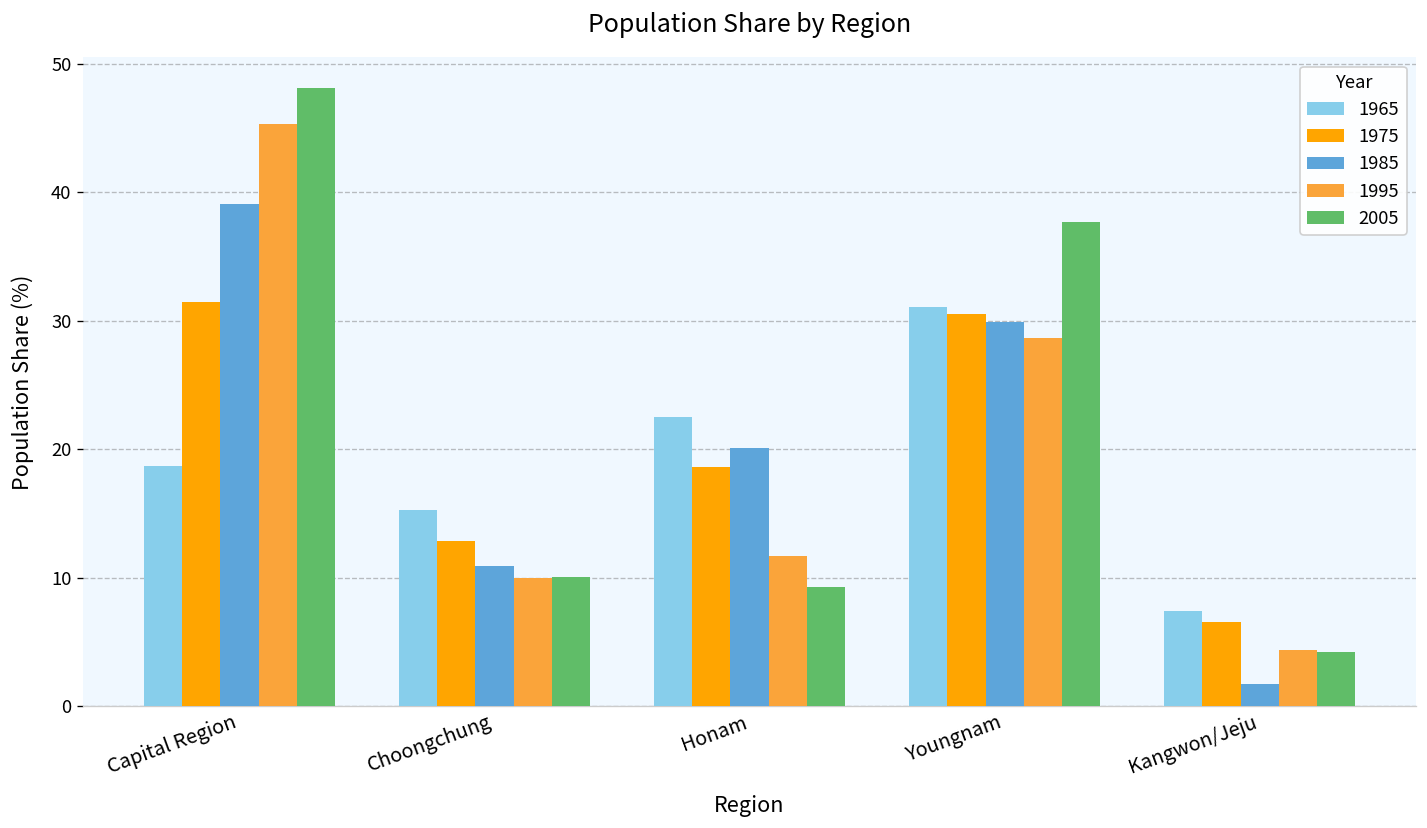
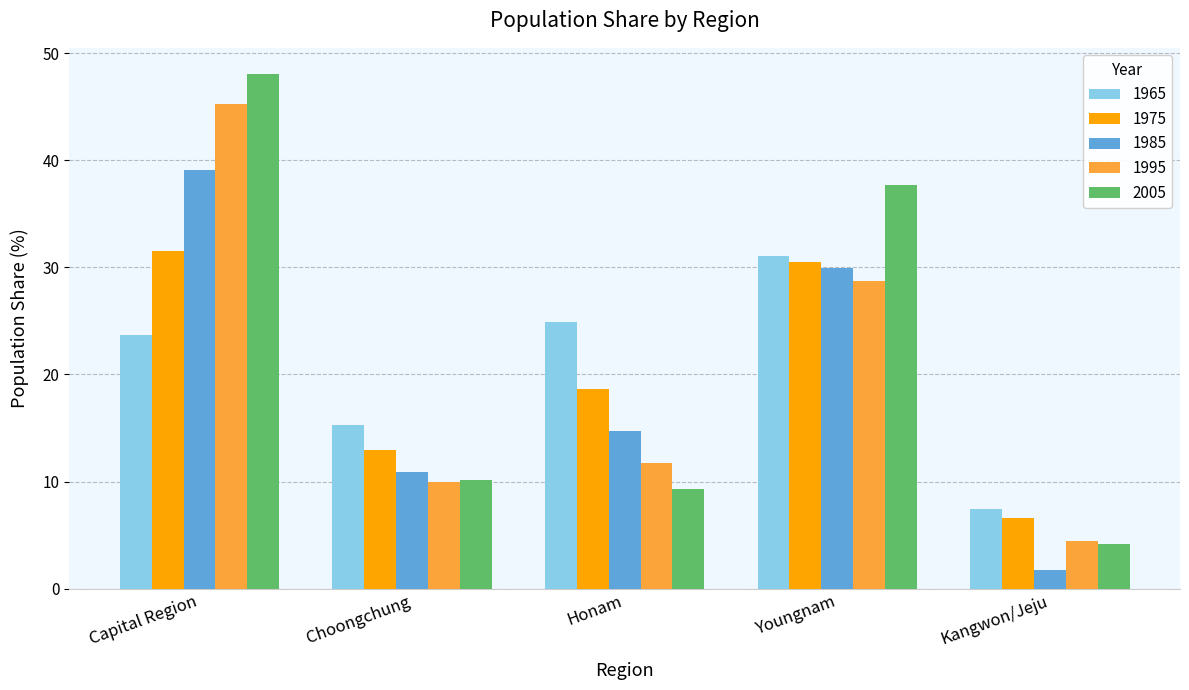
1965, Capital Region: 18.7 -> 23.7
1965, Honam: 22.5 -> 24.9
1985, Honam: 20.1 -> 14.7
